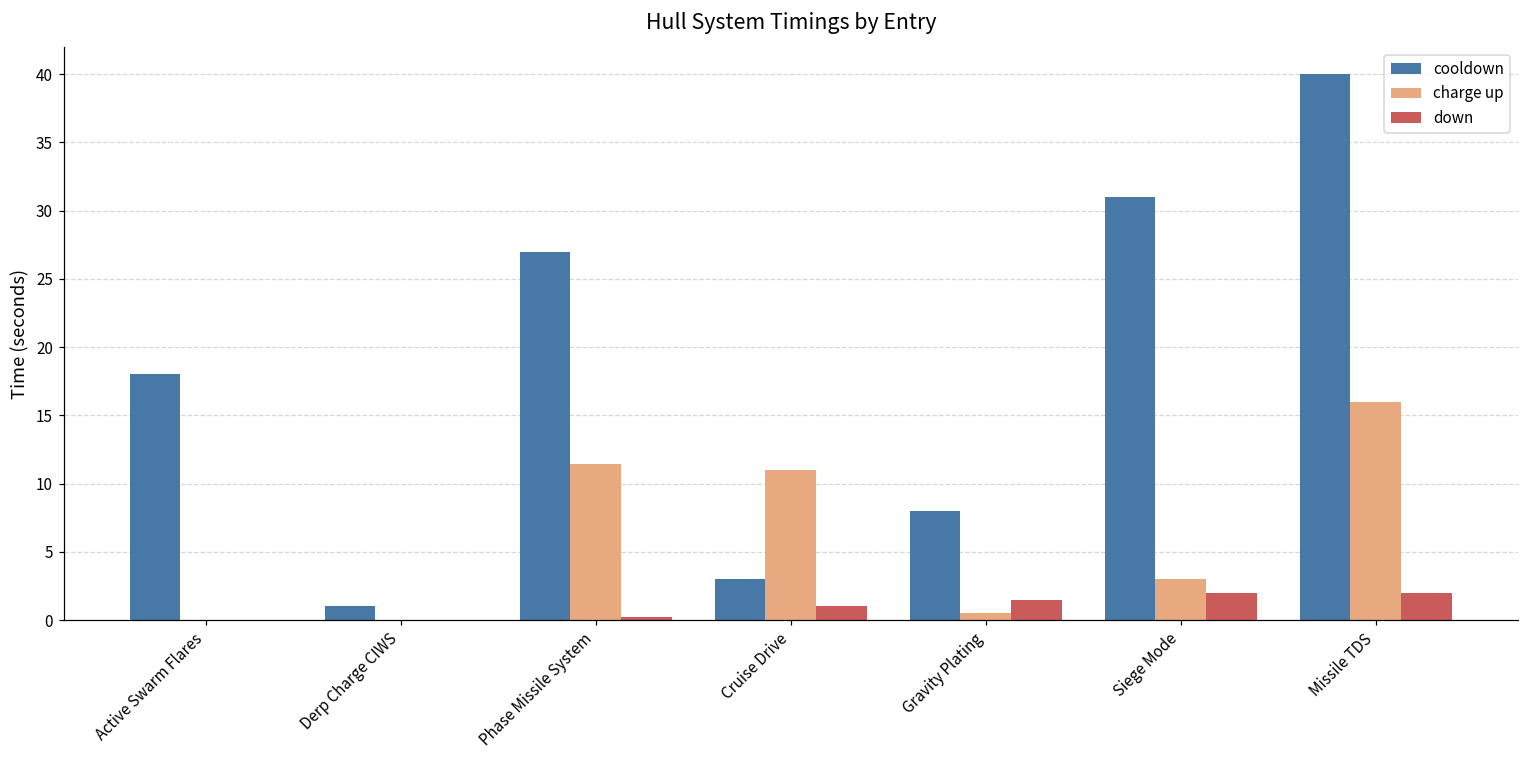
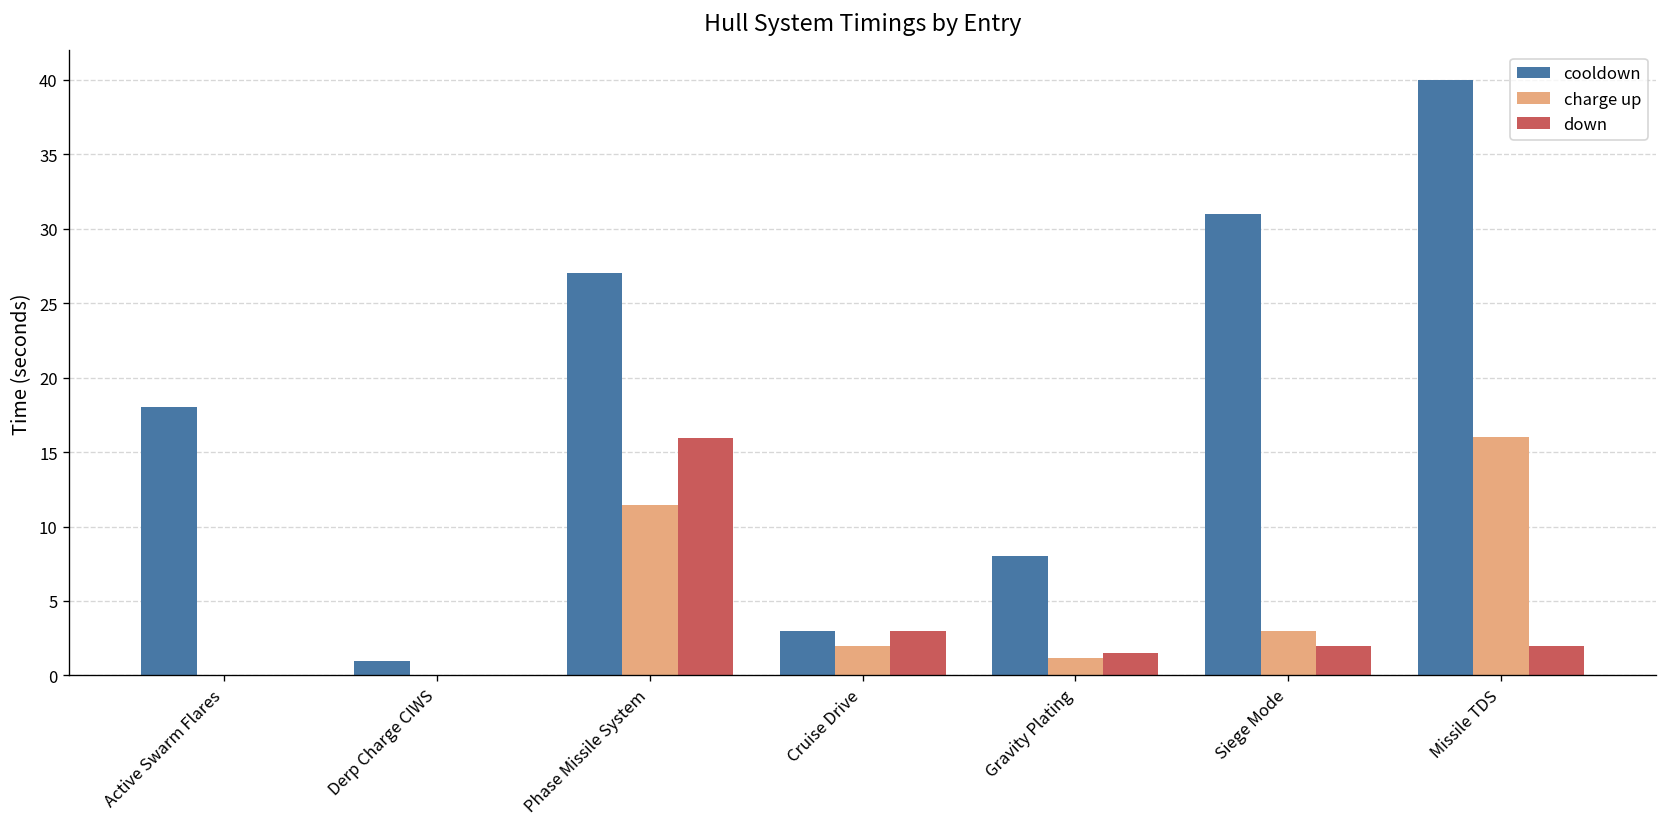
down, Phase Missile System: 0.3 -> 15.9
charge up, Cruise Drive: 11 -> 2
down, Cruise Drive: 1 -> 3
charge up, Gravity Plating: 0.5 -> 1.2
